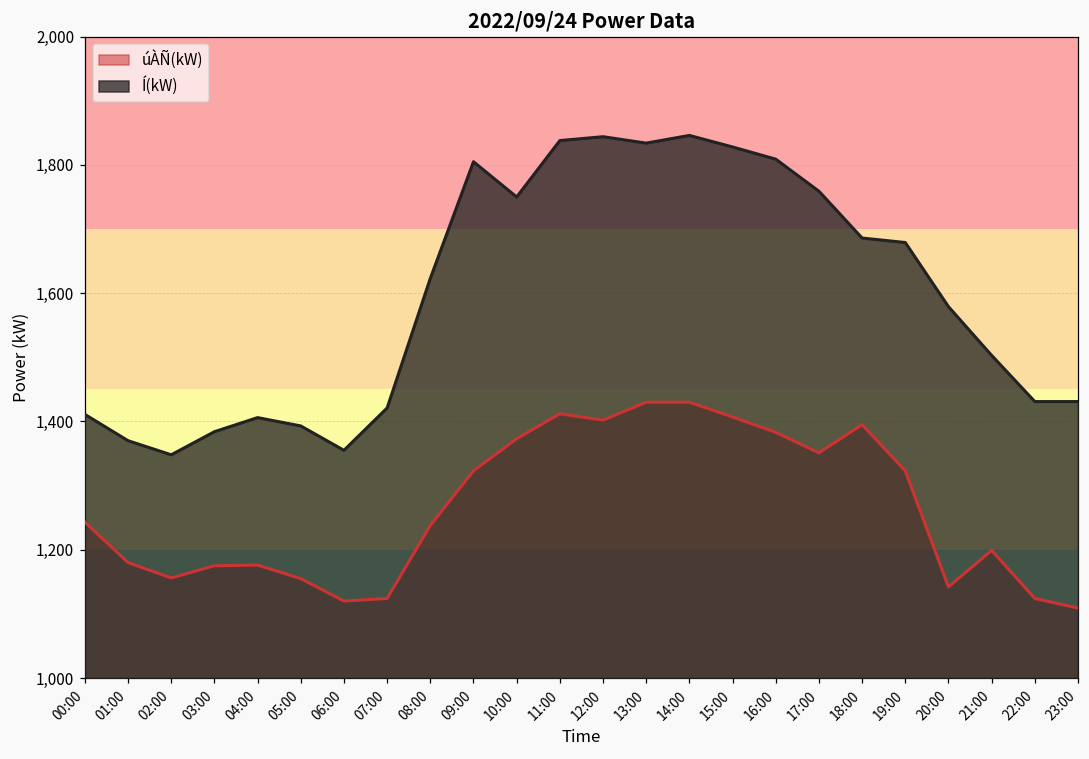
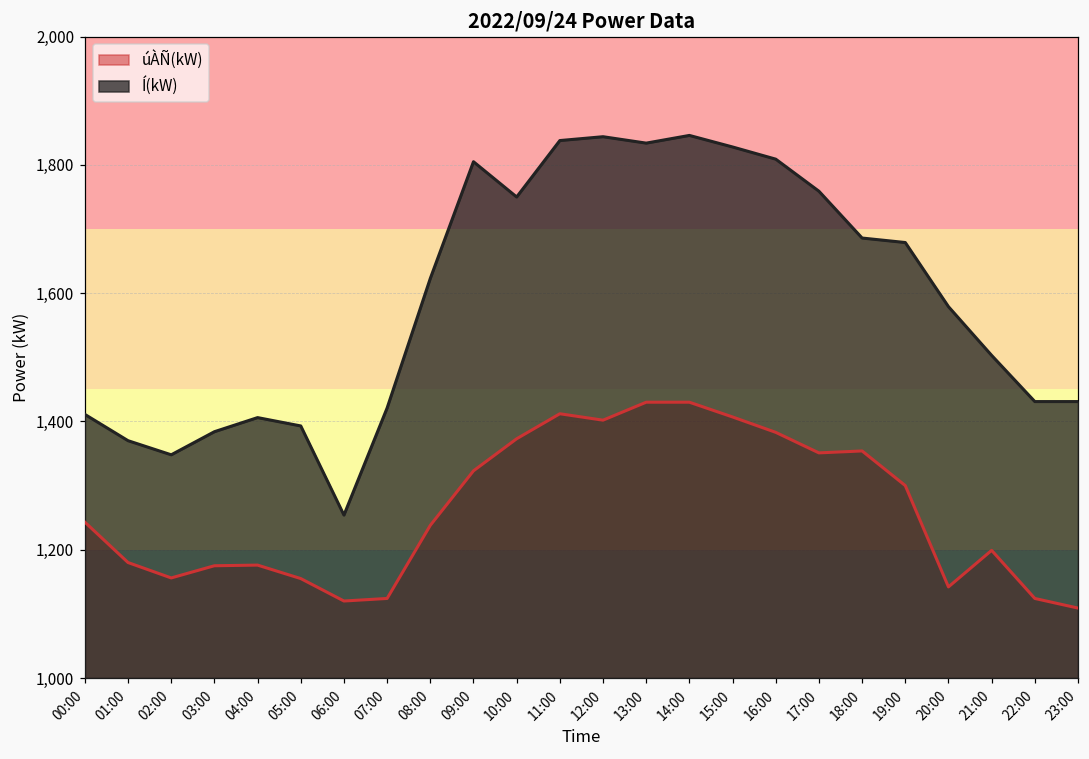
Í(kW), 06:00: 1,360 -> 1,250
úÀÑ(kW), 18:00: 1,400 -> 1,350
úÀÑ(kW), 19:00: 1,320 -> 1,300
